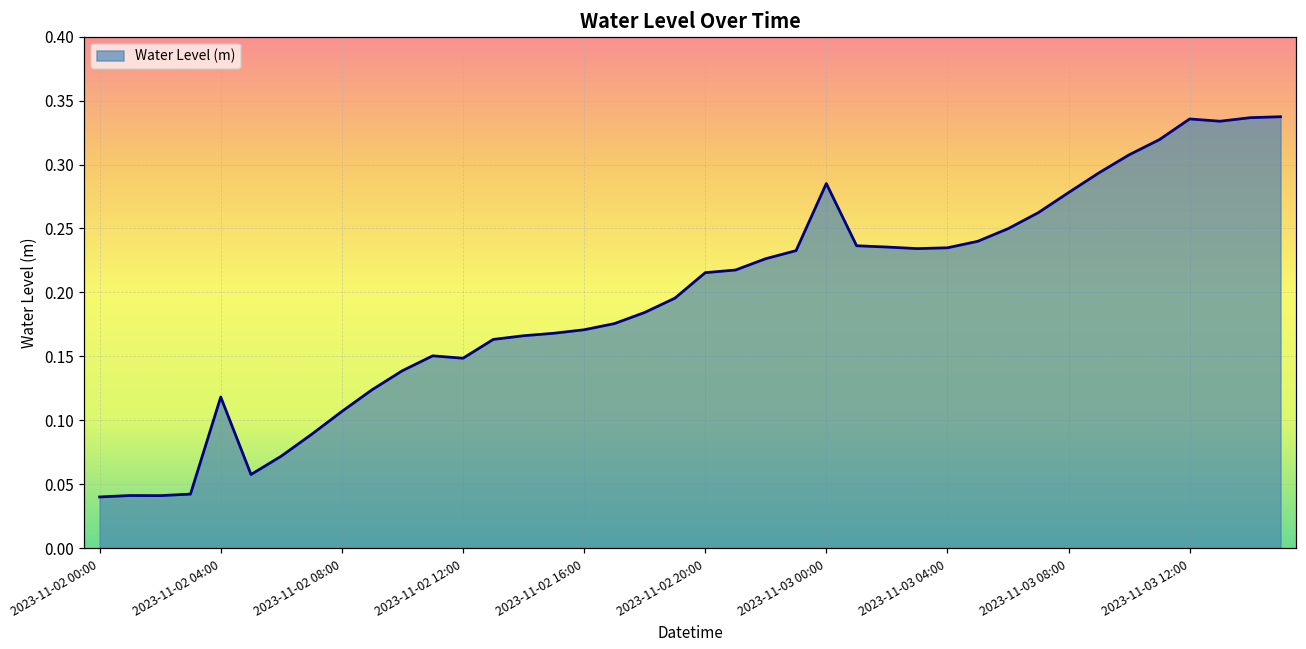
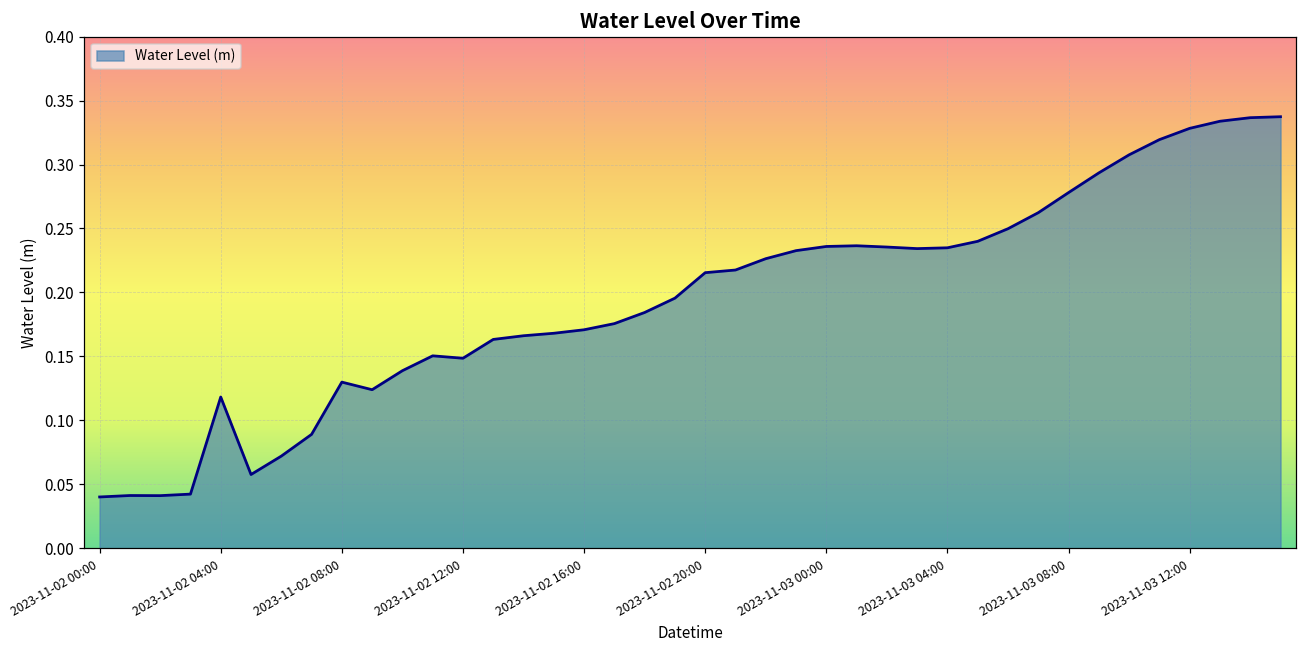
2023-11-02 08:00: 0.107 -> 0.130
2023-11-03 00:00: 0.285 -> 0.236
2023-11-03 12:00: 0.336 -> 0.328
